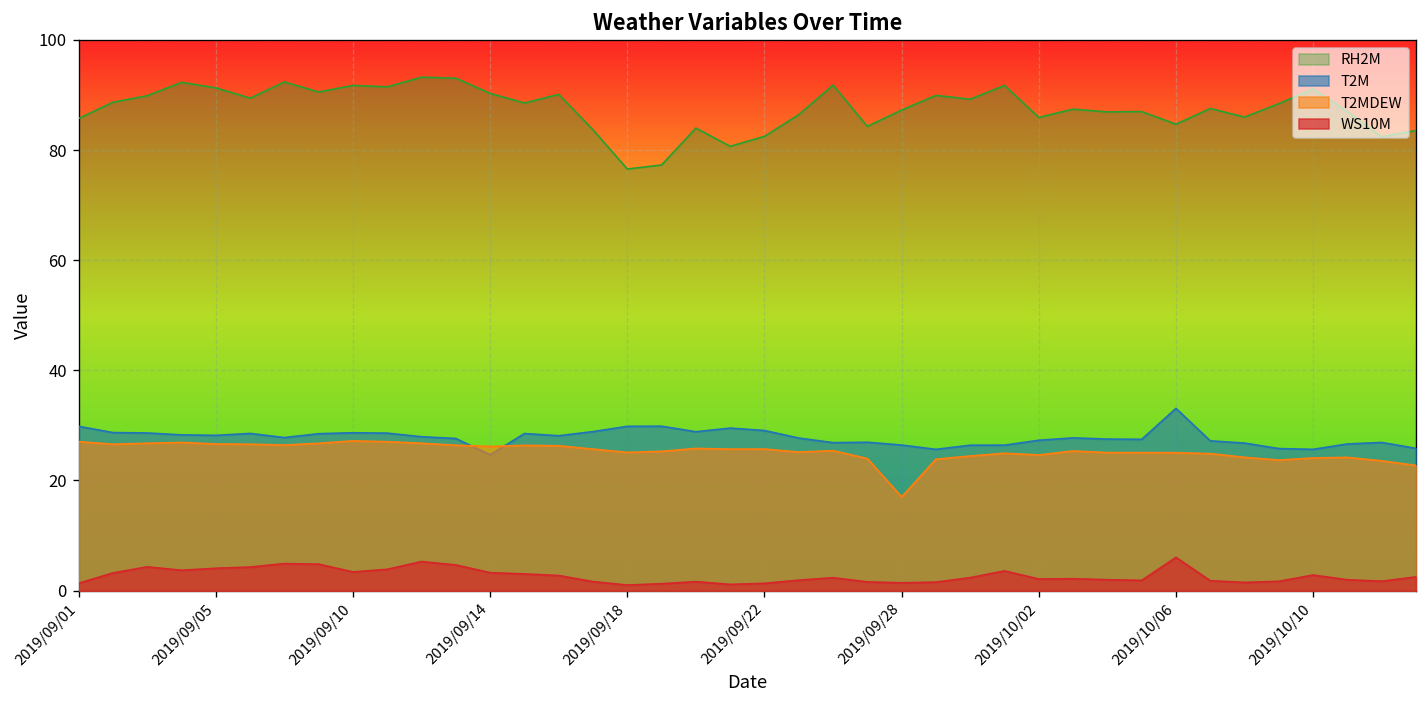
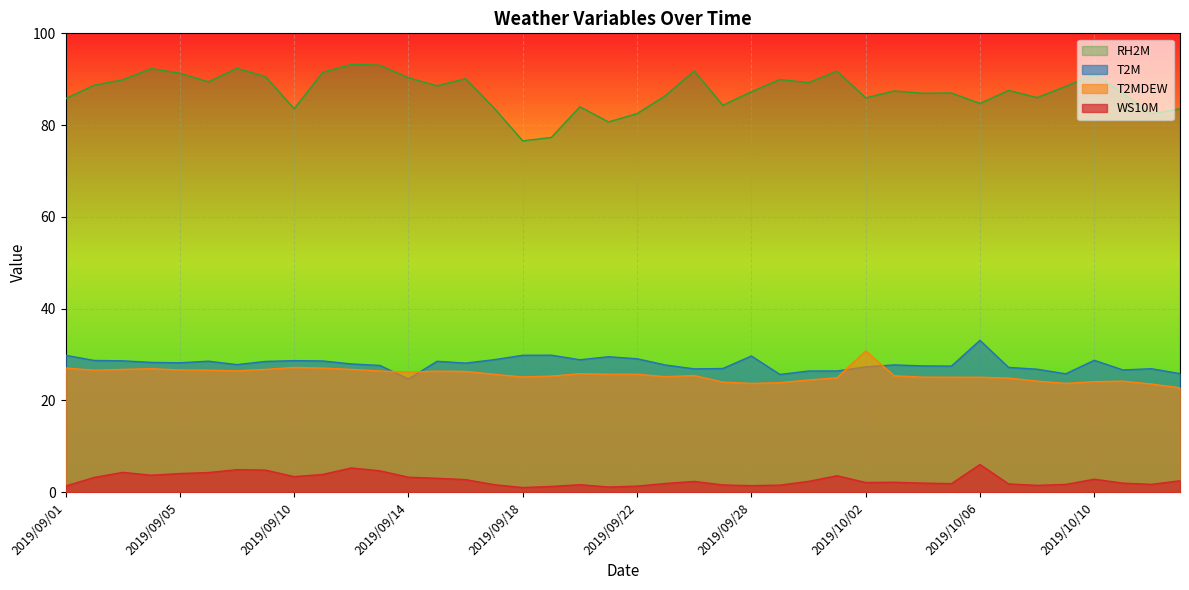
RH2M, 2019/09/10: 92 -> 84
T2M, 2019/09/28: 26 -> 30
T2MDEW, 2019/09/28: 17 -> 24
T2MDEW, 2019/10/02: 25 -> 31
T2M, 2019/10/10: 26 -> 29
